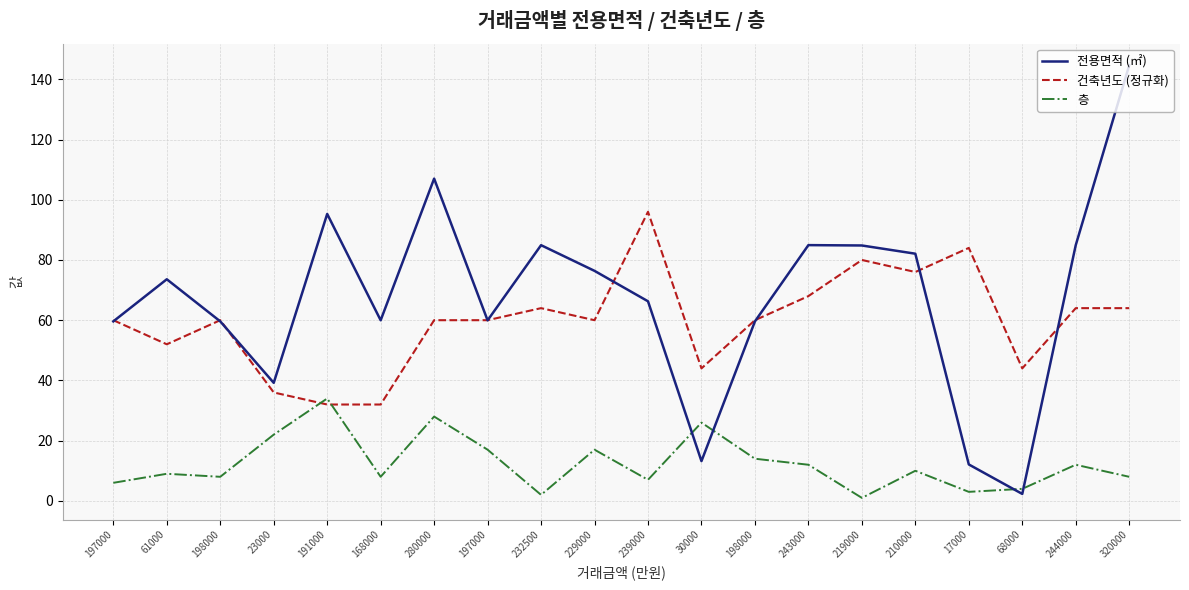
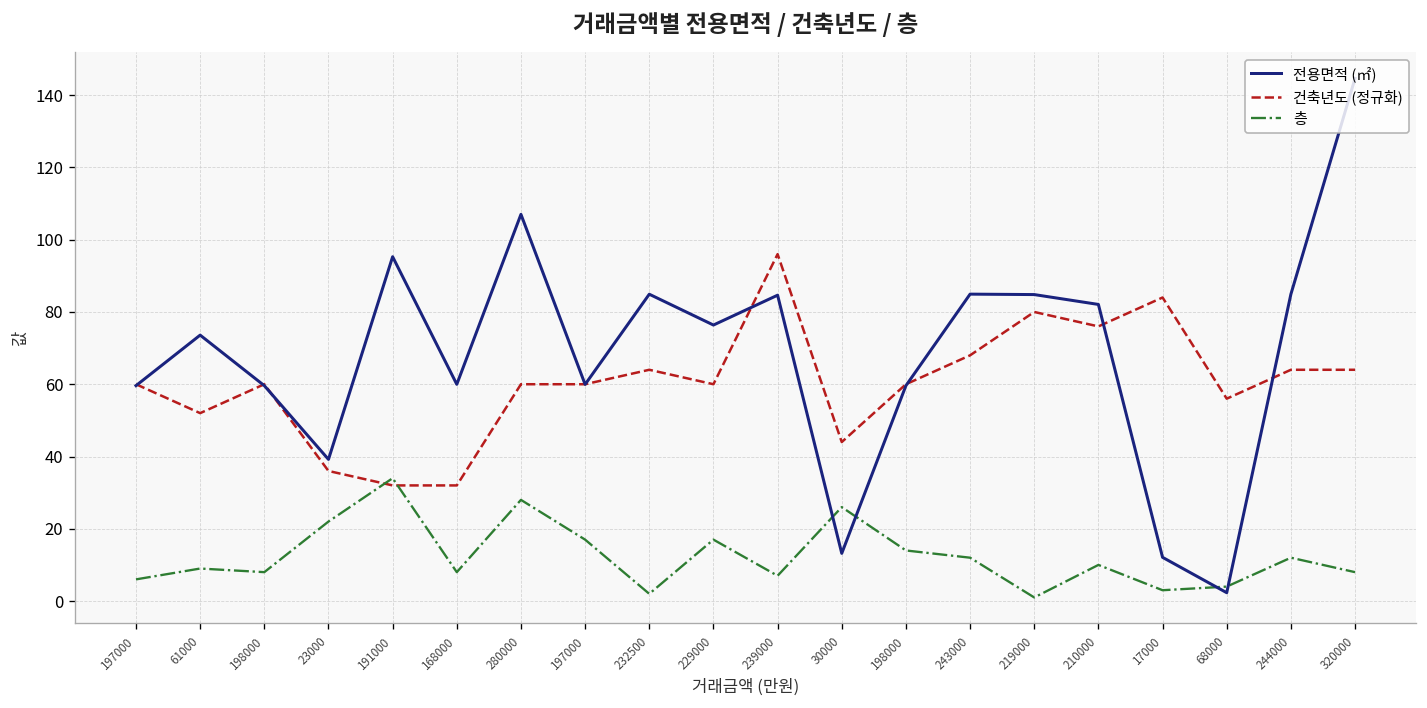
전용면적 (㎡), 239000: 66 -> 85
건축년도 (정규화), 68000: 44 -> 56
